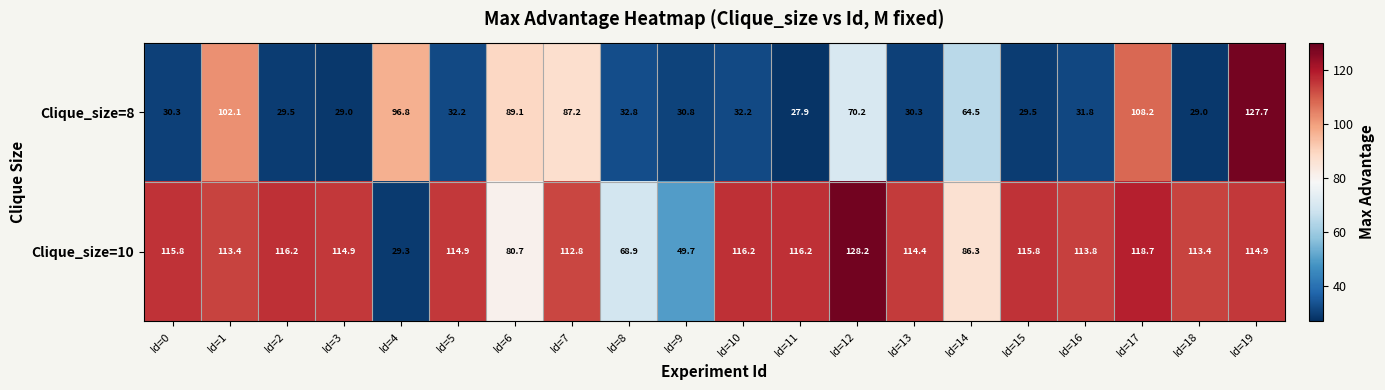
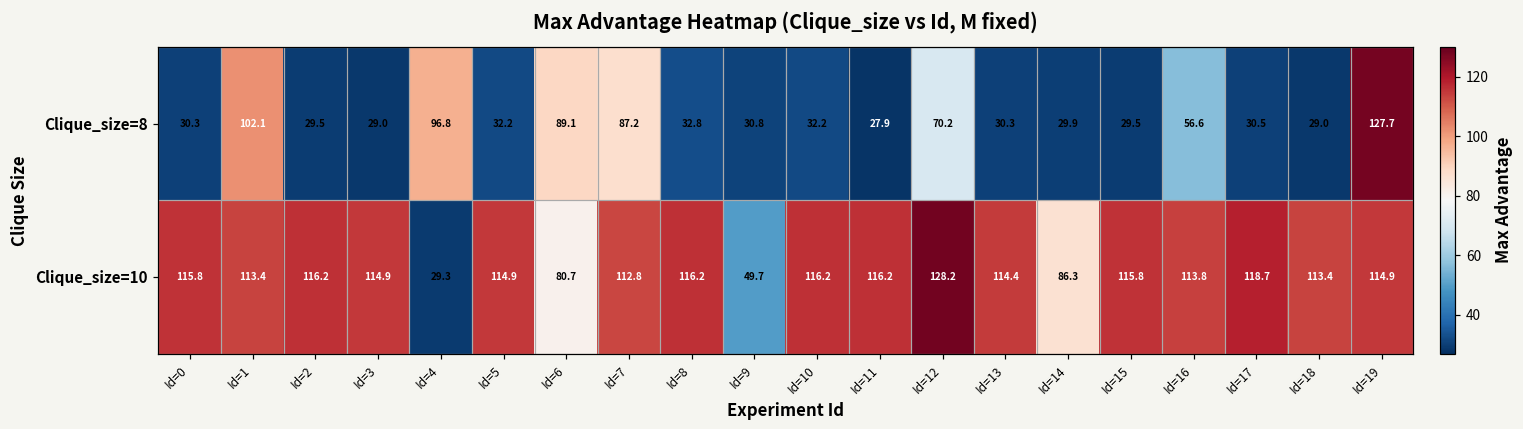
Clique_size=8, Id=14: 64.5 -> 29.9
Clique_size=8, Id=16: 31.8 -> 56.6
Clique_size=8, Id=17: 108.2 -> 30.5
Clique_size=10, Id=8: 68.9 -> 116.2
